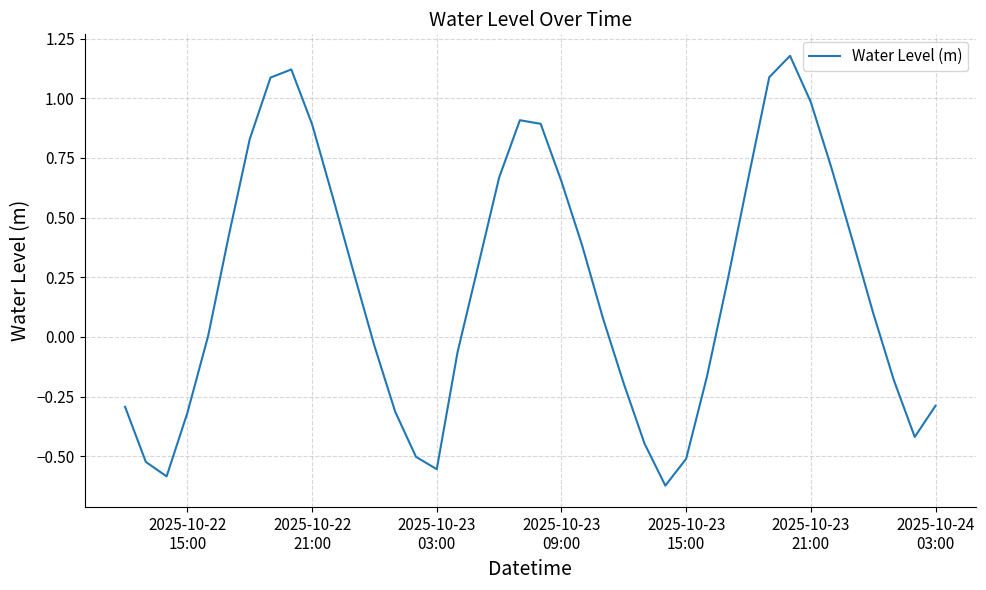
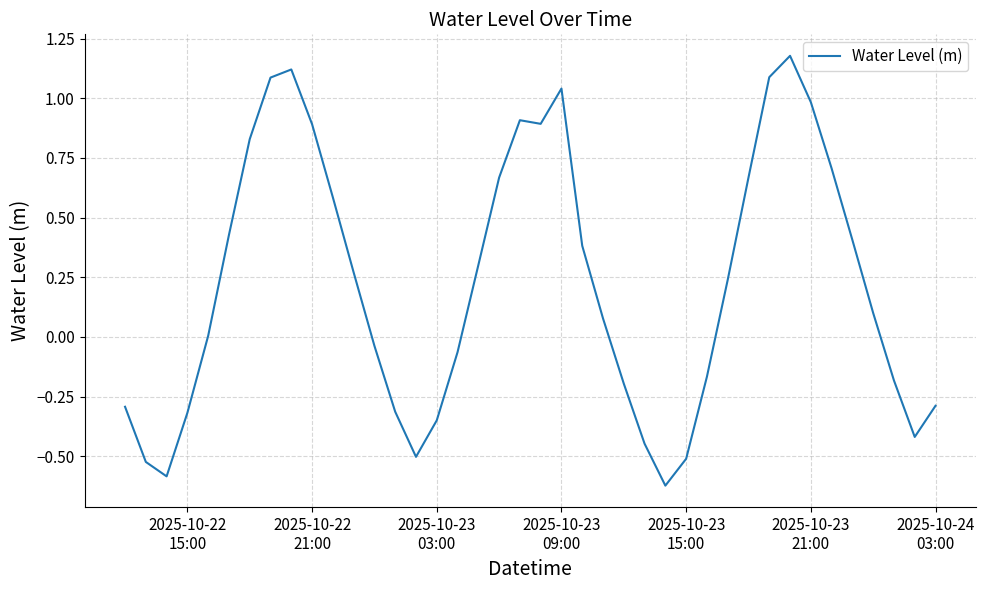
2025-10-23 03:00: -0.55 -> -0.35
2025-10-23 09:00: 0.65 -> 1.04
